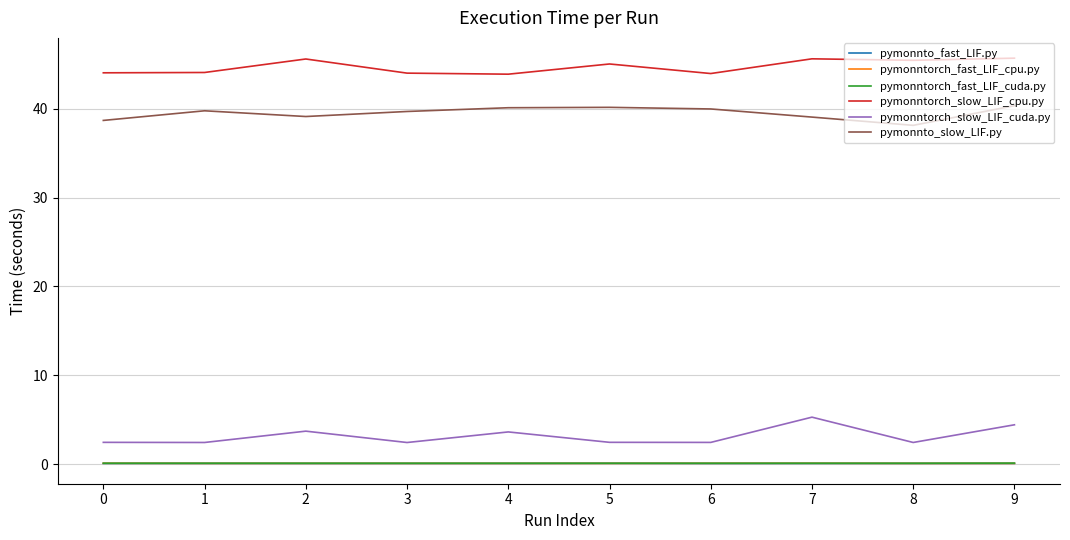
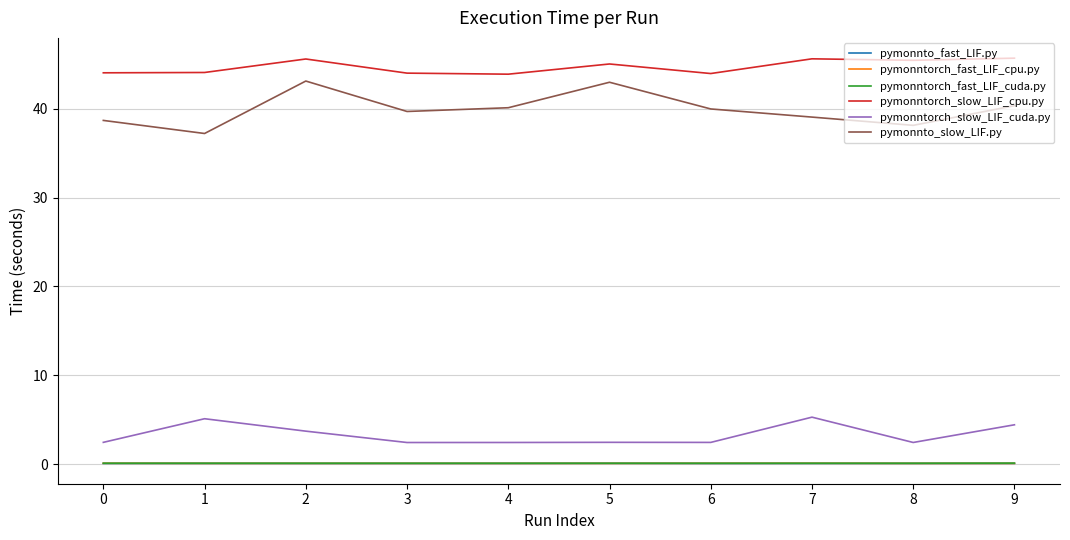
pymonntorch_slow_LIF_cuda.py, 1: 2 -> 5
pymonnto_slow_LIF.py, 1: 40 -> 37
pymonnto_slow_LIF.py, 2: 39 -> 43
pymonntorch_slow_LIF_cuda.py, 4: 4 -> 2
pymonnto_slow_LIF.py, 5: 40 -> 43
